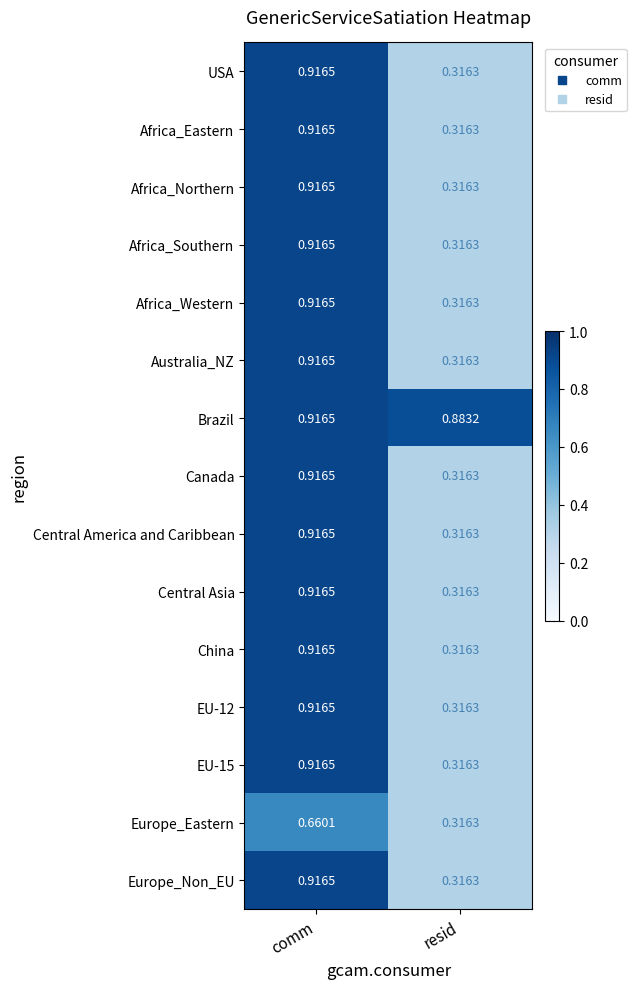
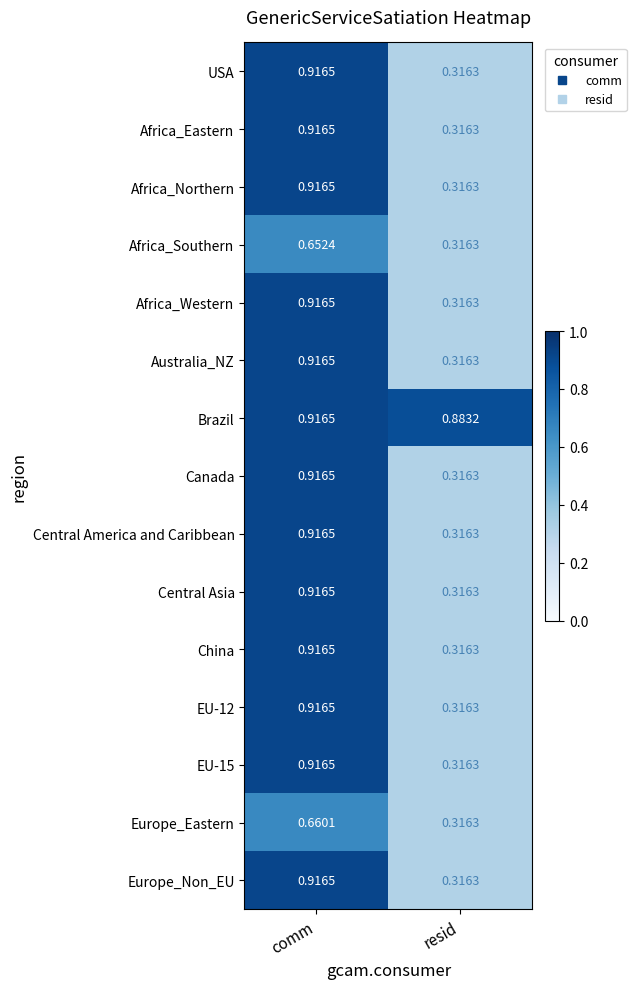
Africa_Southern, comm: 0.9165 -> 0.6524
